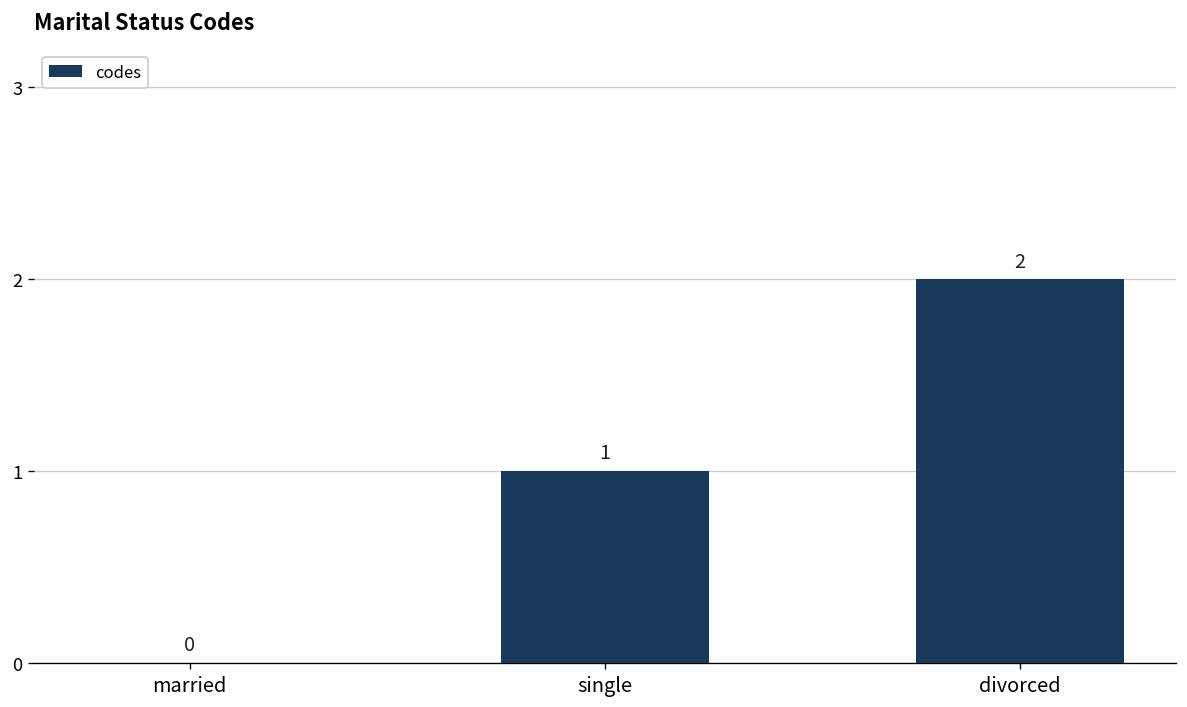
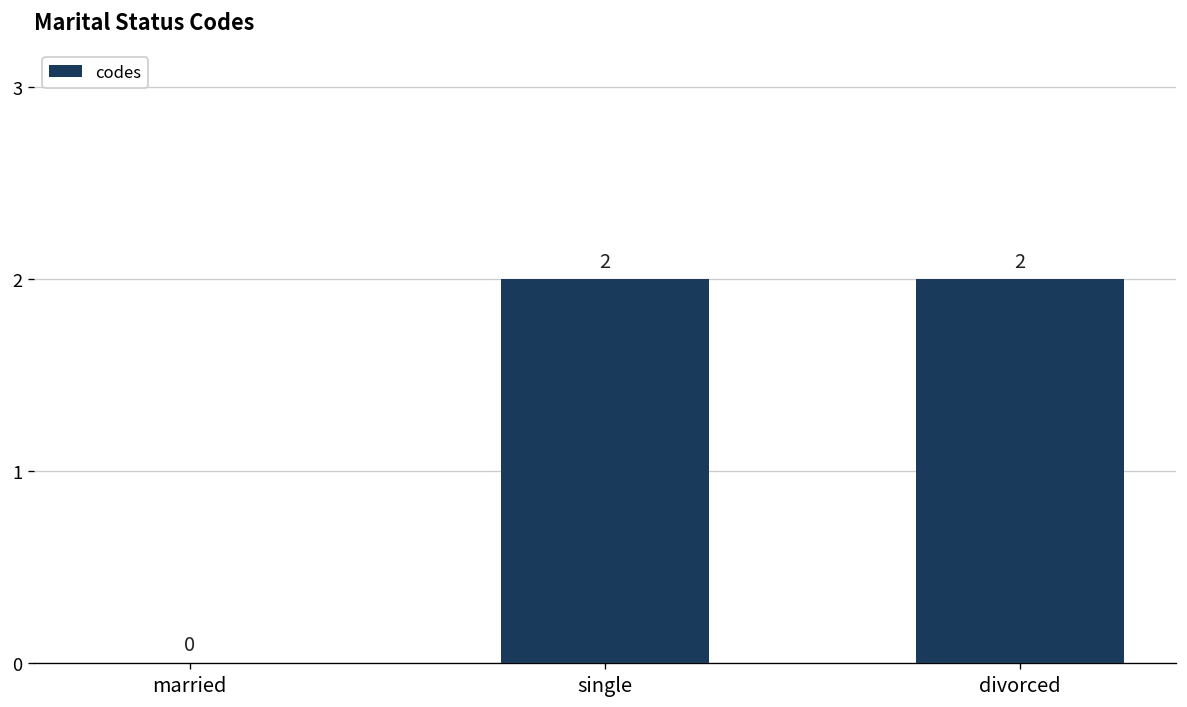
single: 1 -> 2
